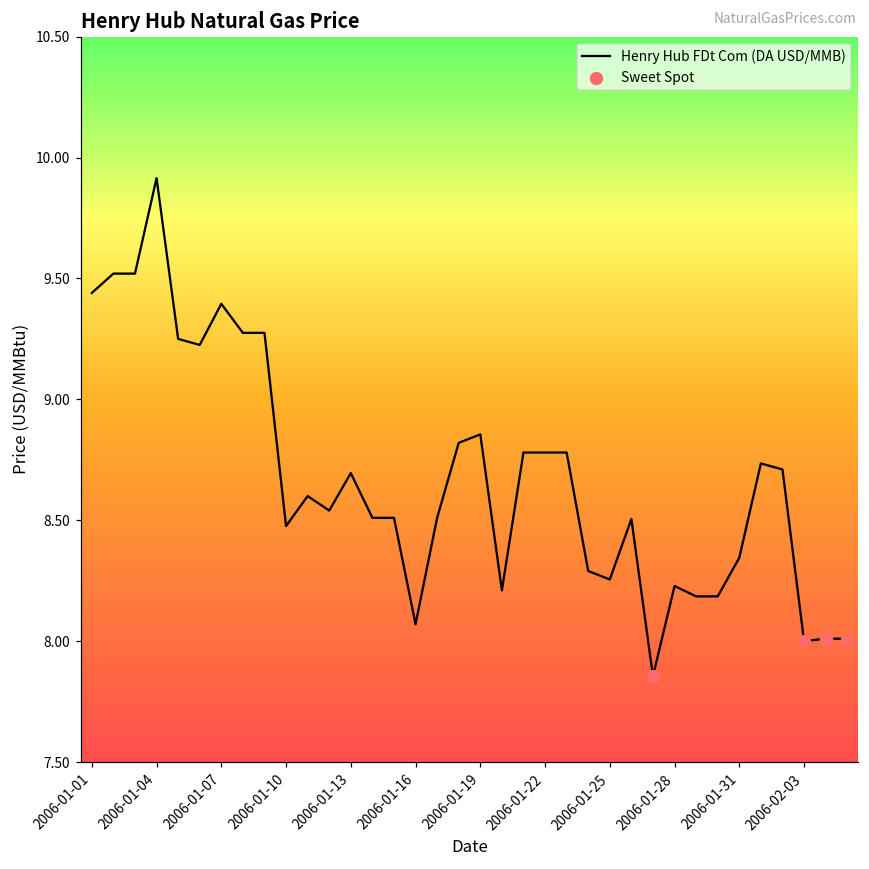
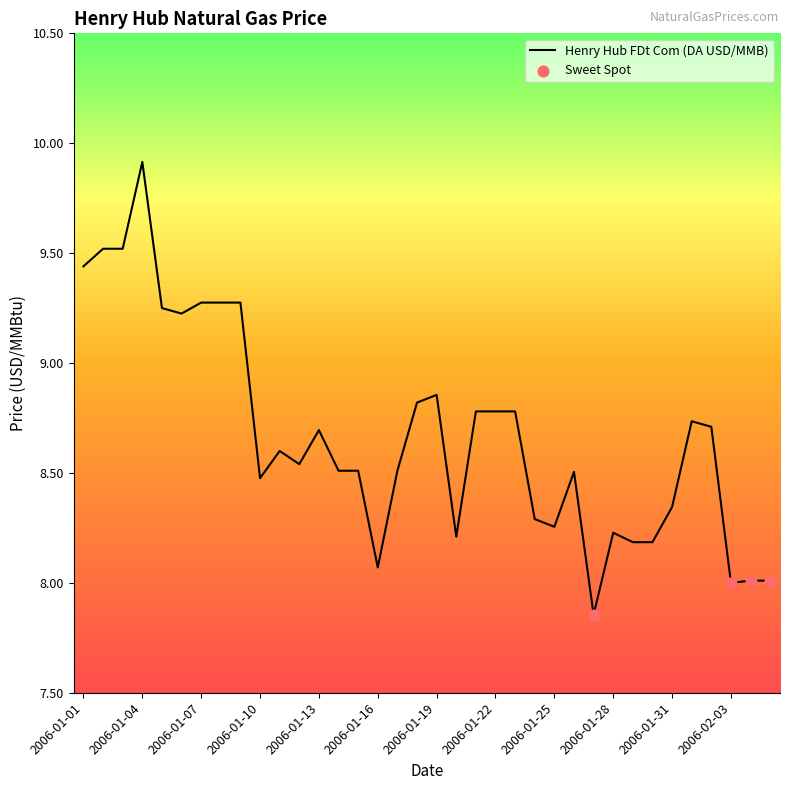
Henry Hub FDt Com (DA USD/MMB), 2006-01-07: 9.40 -> 9.28
